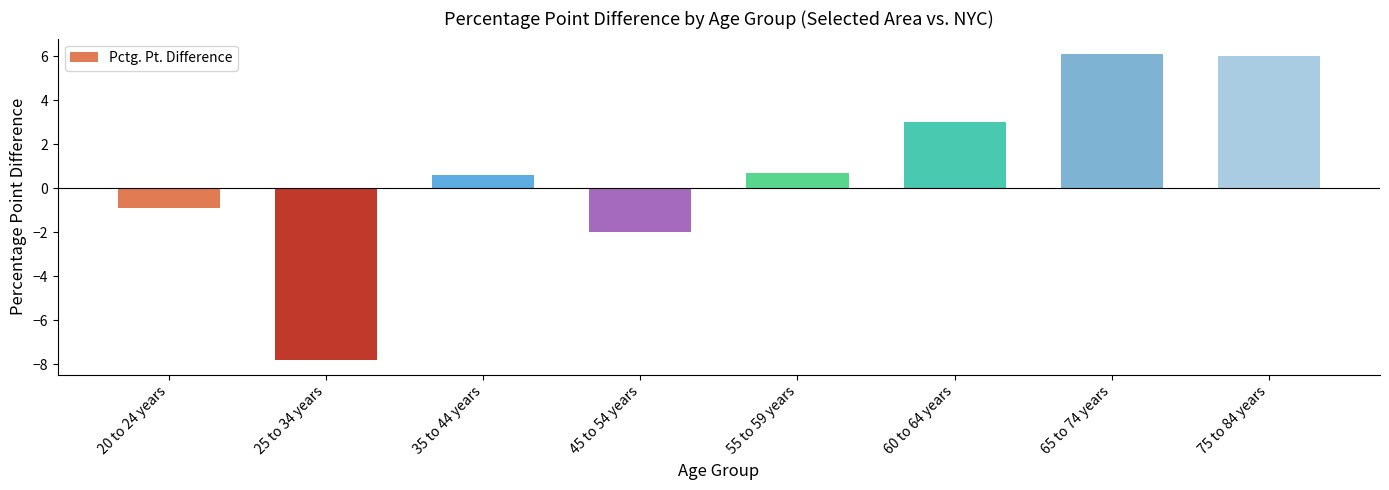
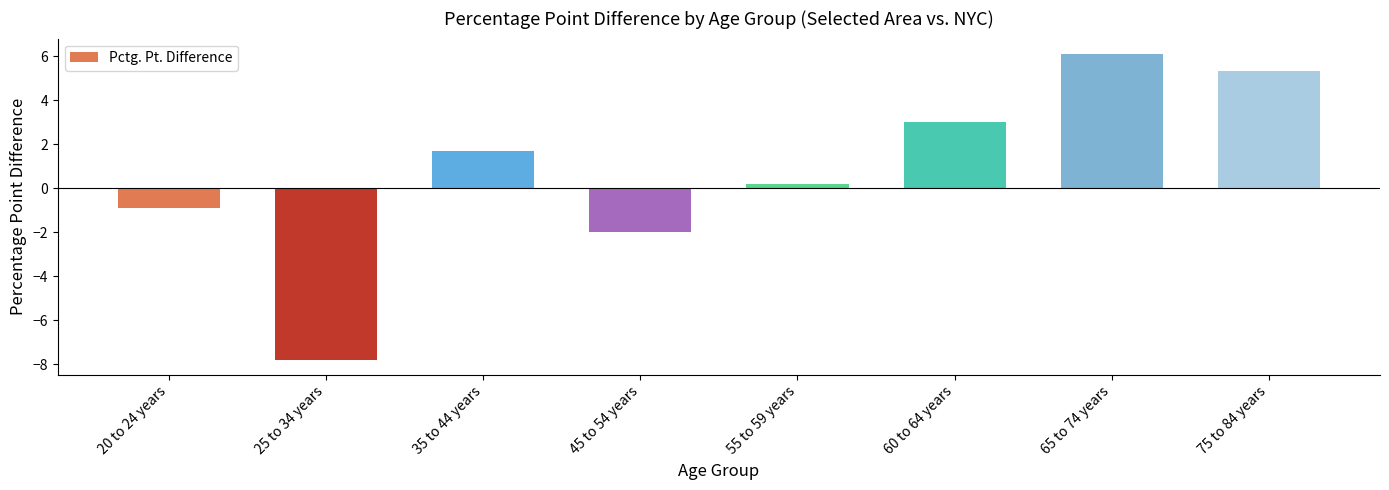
35 to 44 years: 0.6 -> 1.7
55 to 59 years: 0.7 -> 0.2
75 to 84 years: 6.0 -> 5.3
